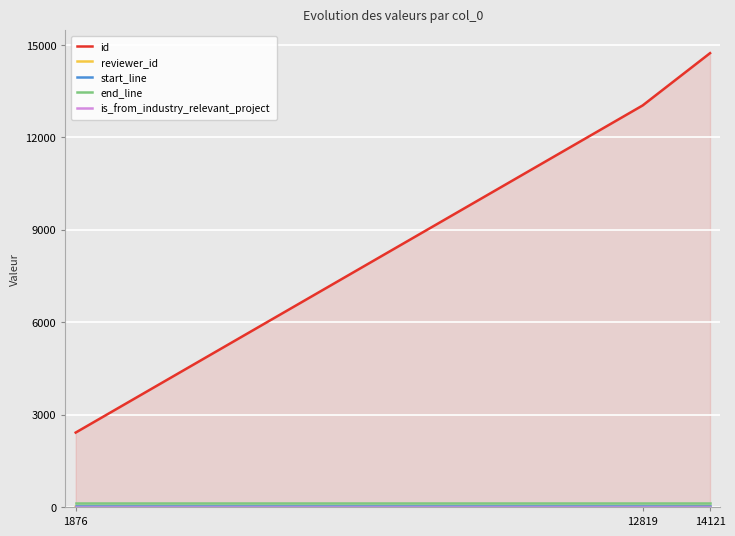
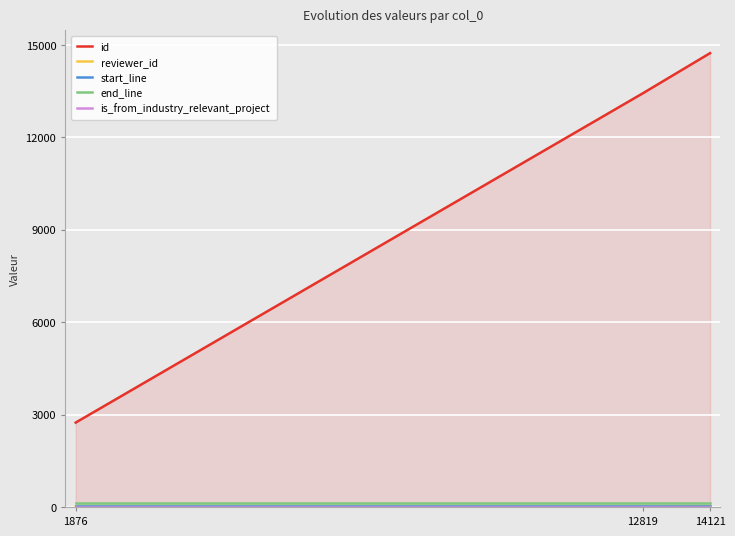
id, 1876: 2400 -> 2700
id, 12819: 13000 -> 13400
